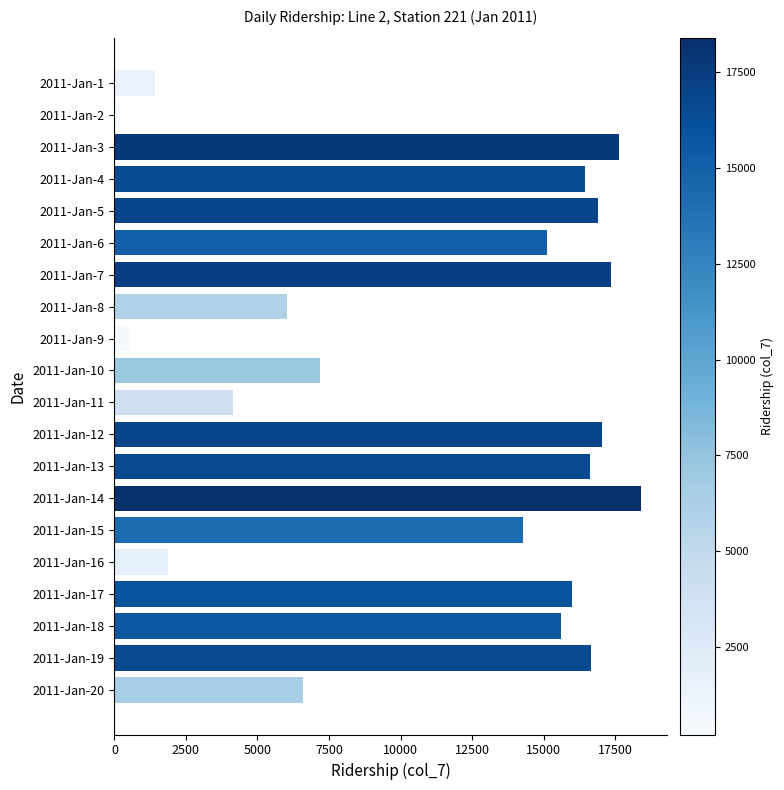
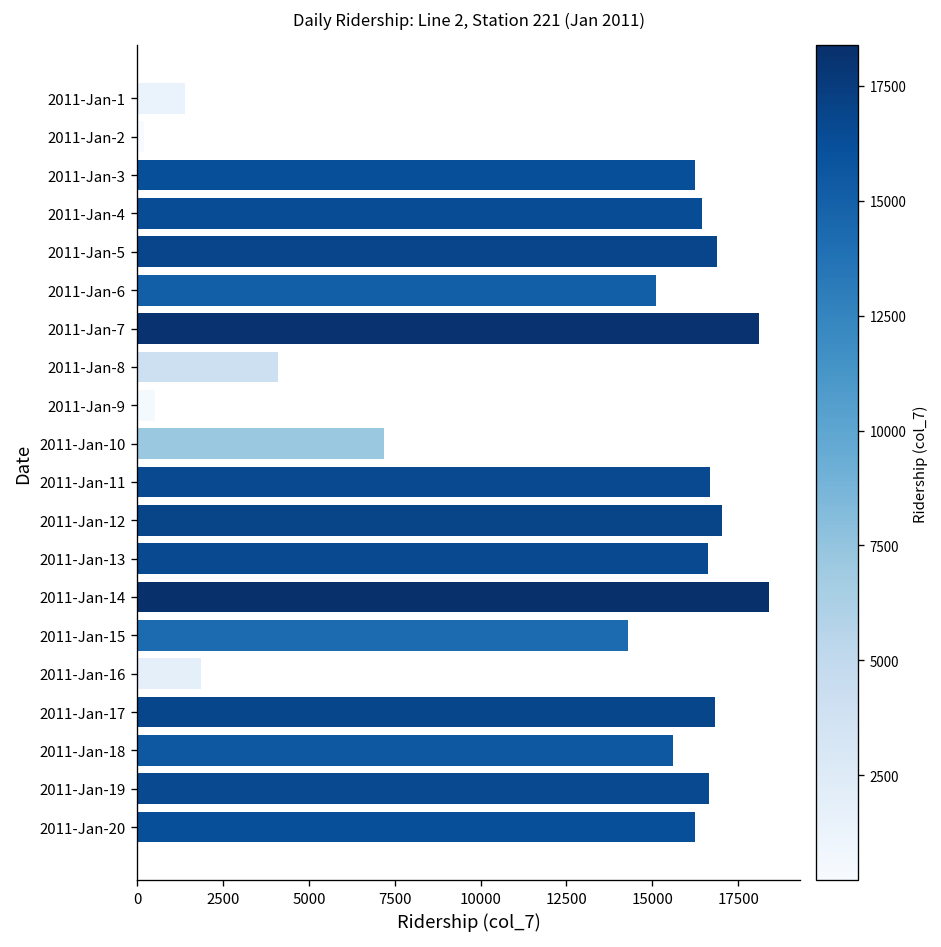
2011-Jan-3: 17600 -> 16200
2011-Jan-7: 17300 -> 18100
2011-Jan-8: 6000 -> 4100
2011-Jan-11: 4200 -> 16700
2011-Jan-17: 16000 -> 16800
2011-Jan-20: 6600 -> 16300
